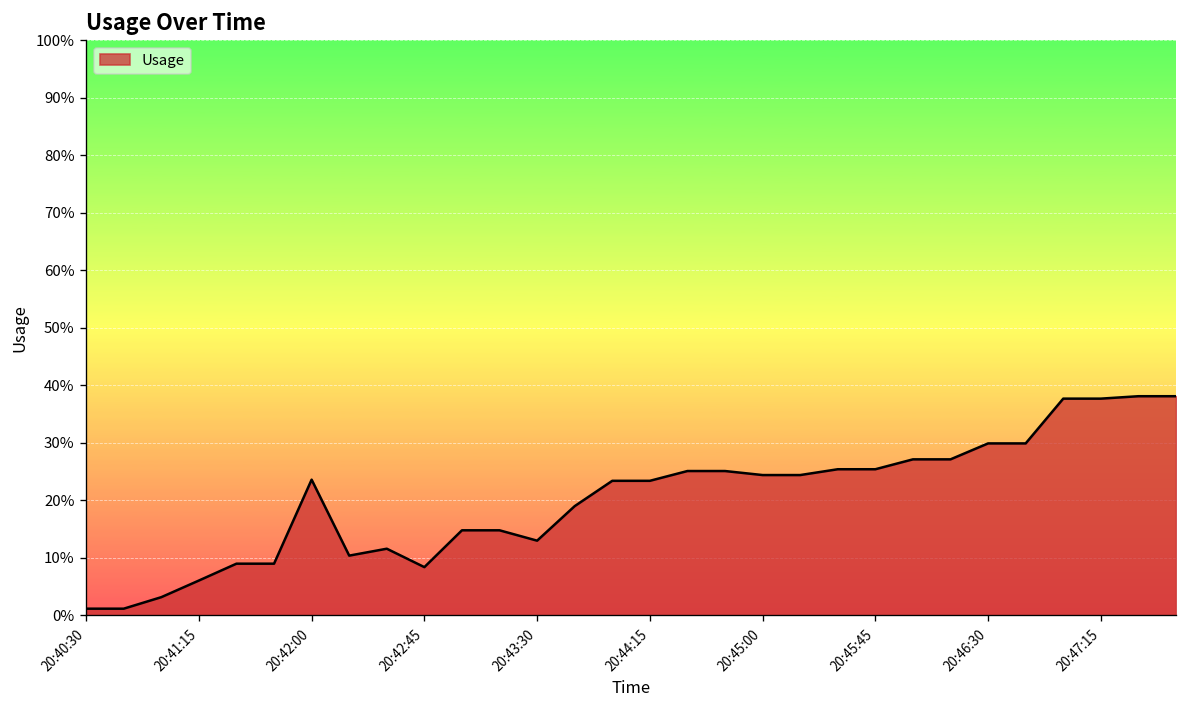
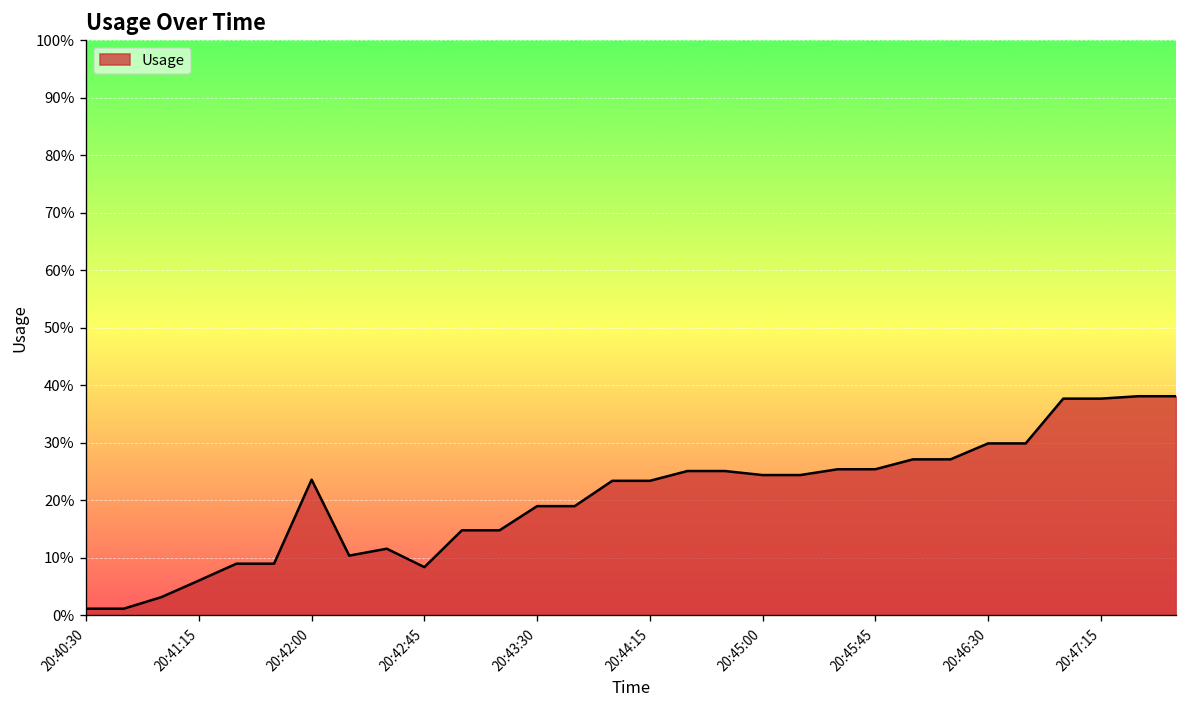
20:43:30: 13% -> 19%
